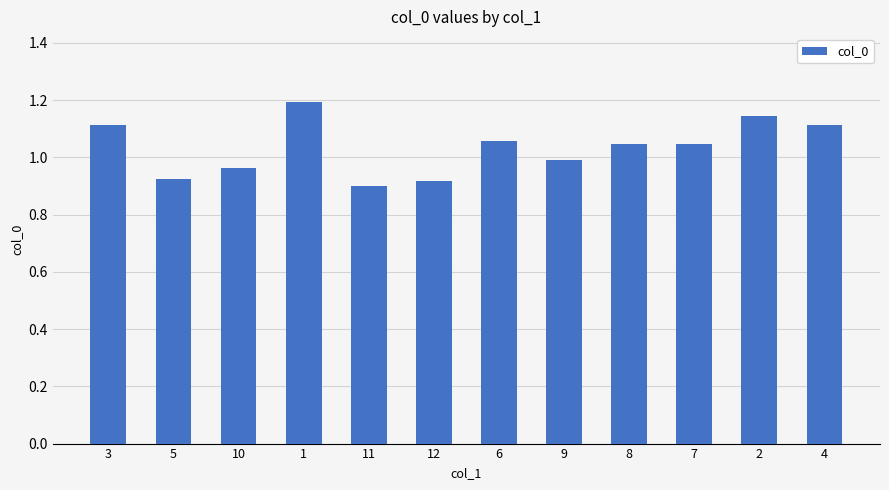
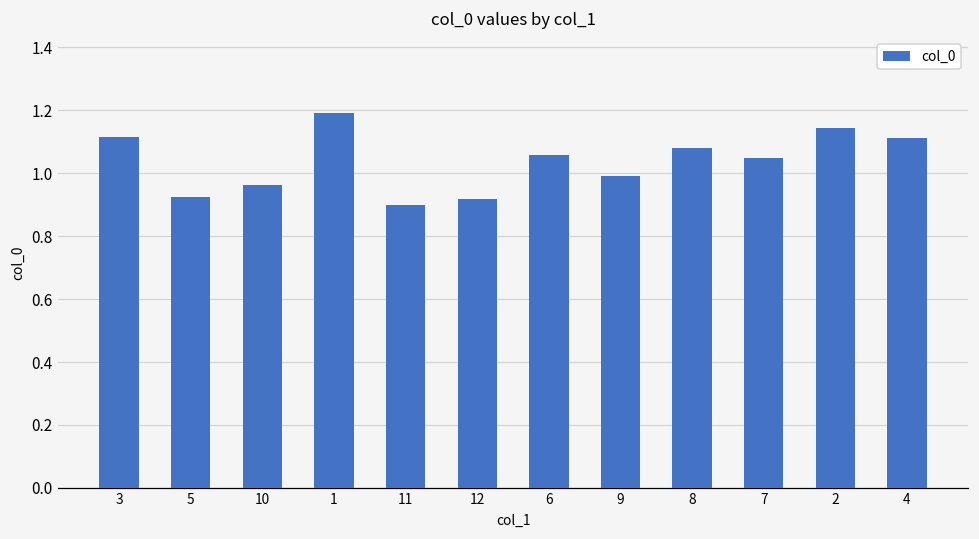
8: 1.05 -> 1.08
